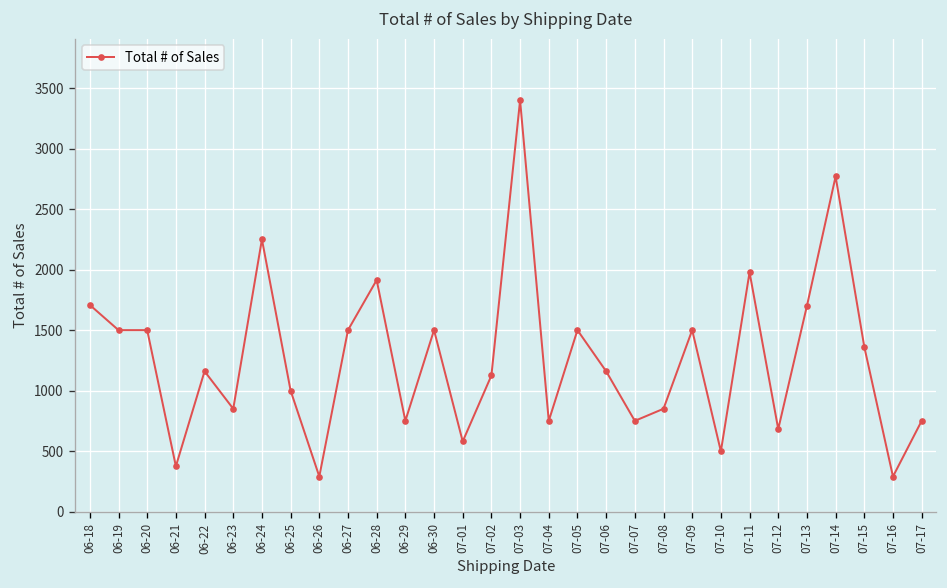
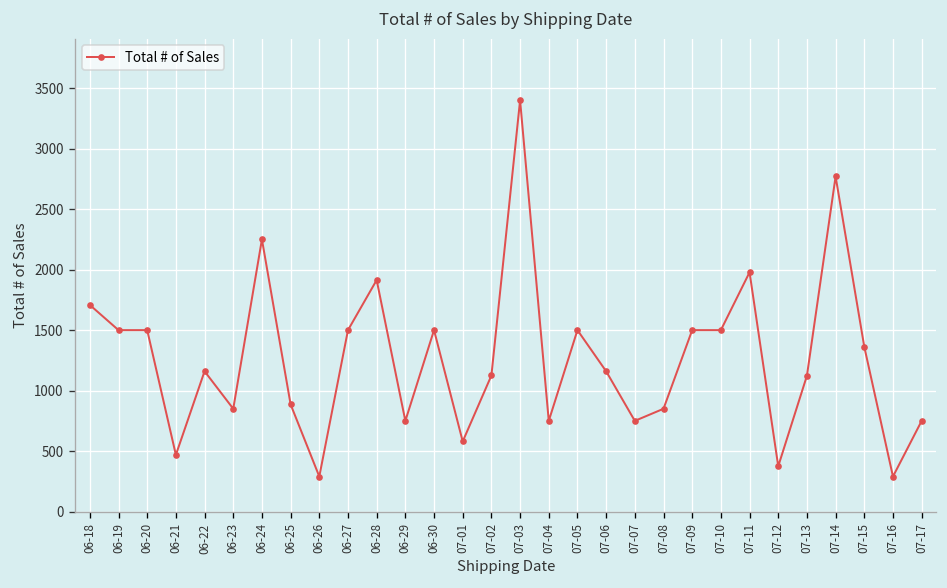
06-21: 380 -> 470
06-25: 1000 -> 890
07-10: 500 -> 1500
07-12: 680 -> 380
07-13: 1700 -> 1120
